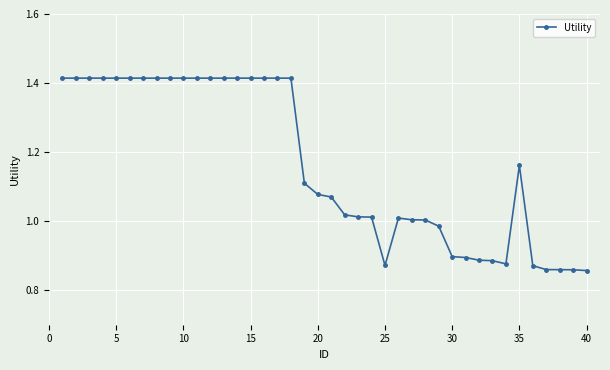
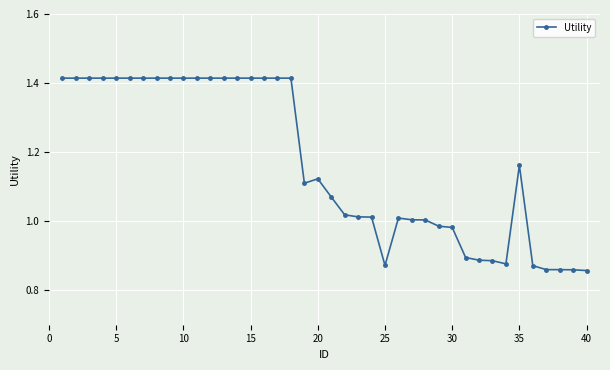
20: 1.08 -> 1.12
30: 0.90 -> 0.98
